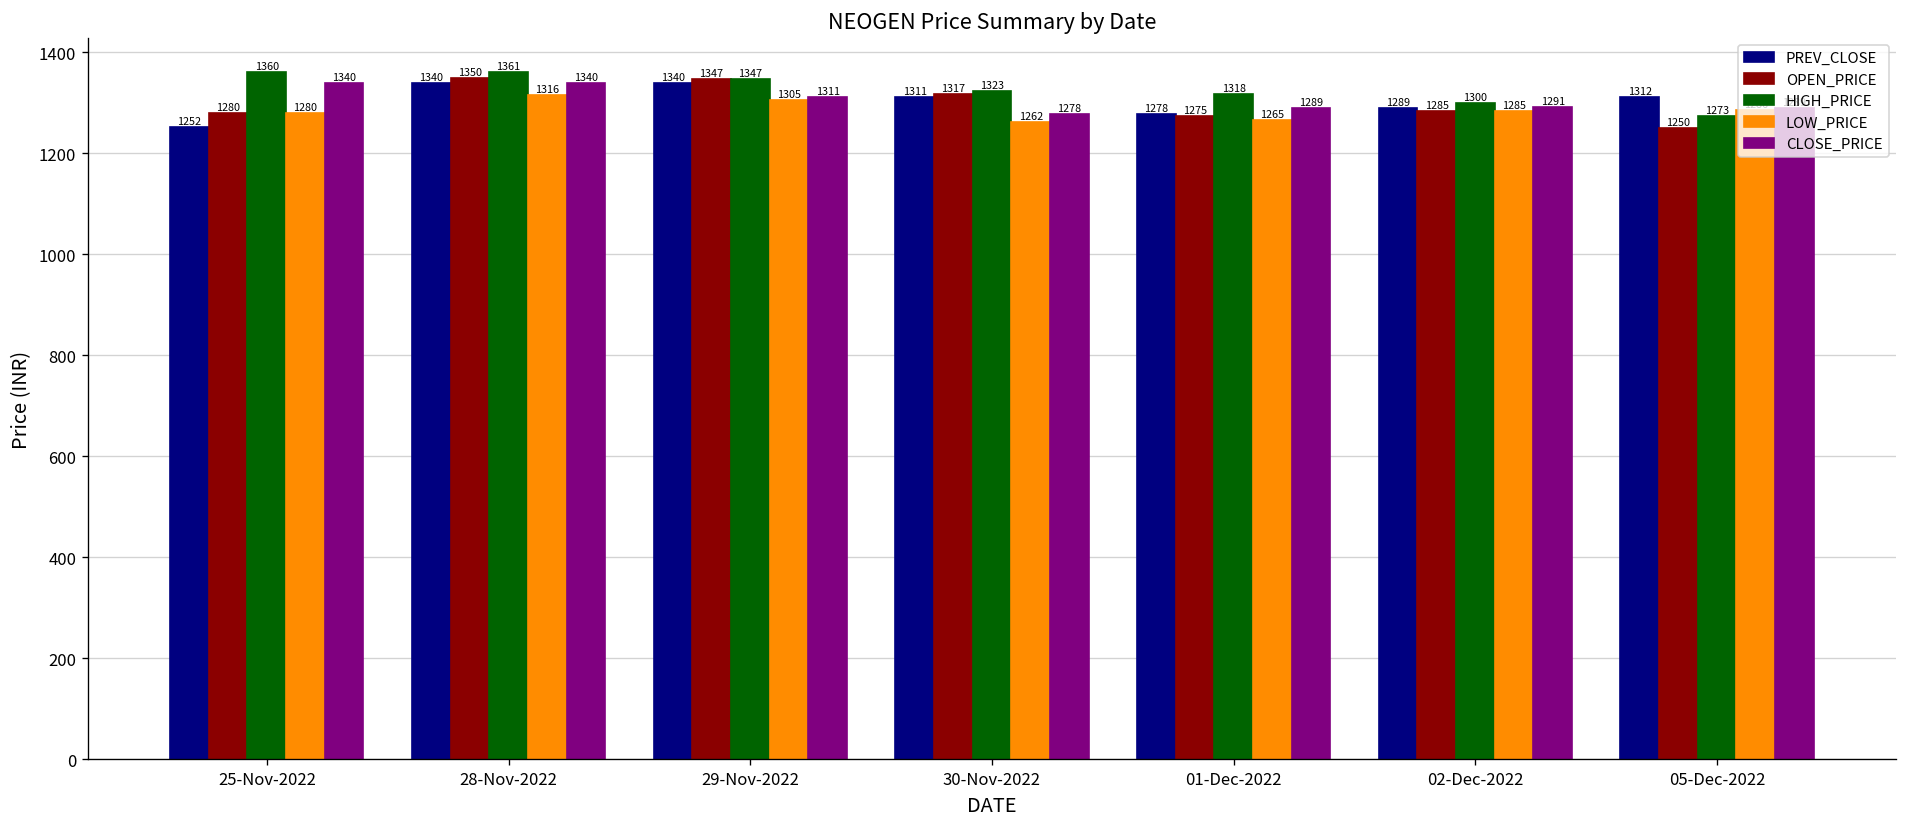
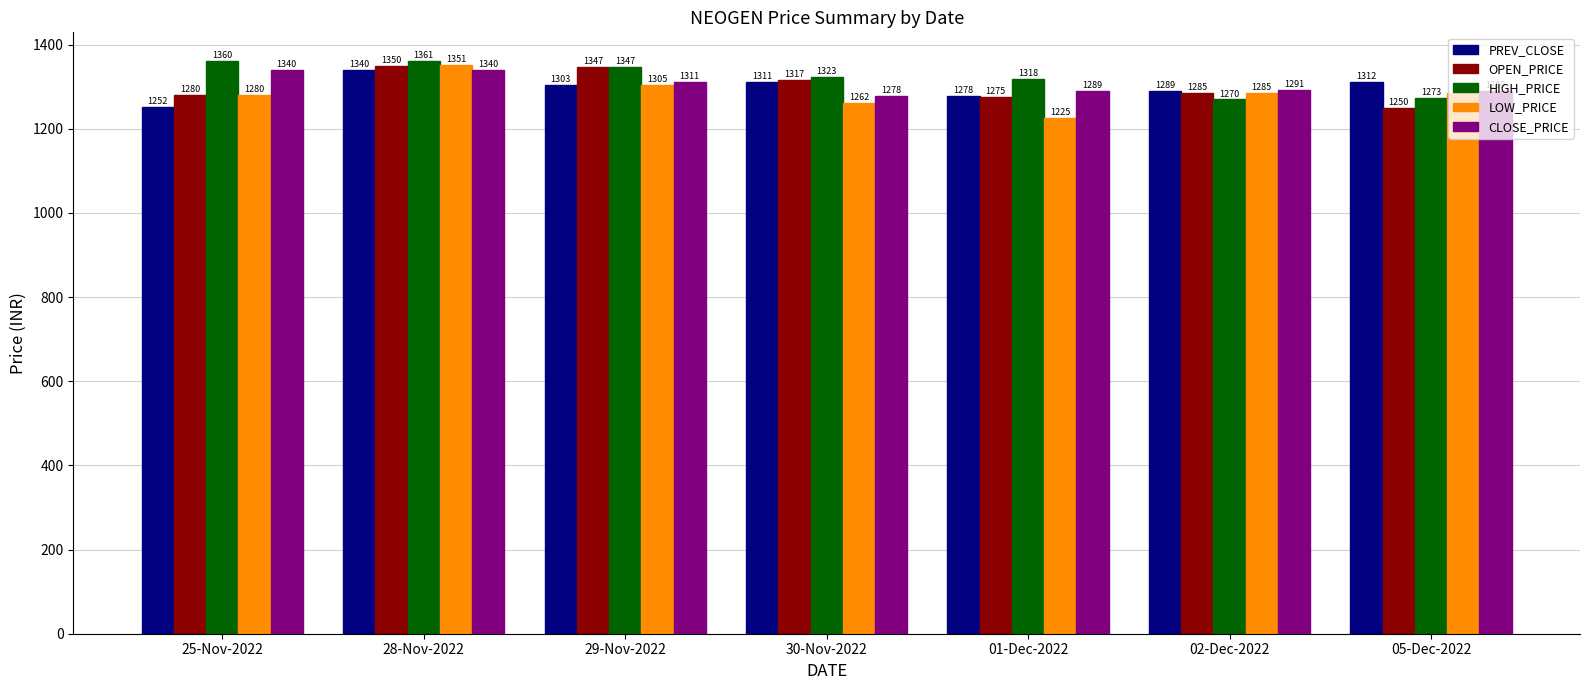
LOW_PRICE, 28-Nov-2022: 1316 -> 1351
PREV_CLOSE, 29-Nov-2022: 1340 -> 1303
LOW_PRICE, 01-Dec-2022: 1265 -> 1225
HIGH_PRICE, 02-Dec-2022: 1300 -> 1270
